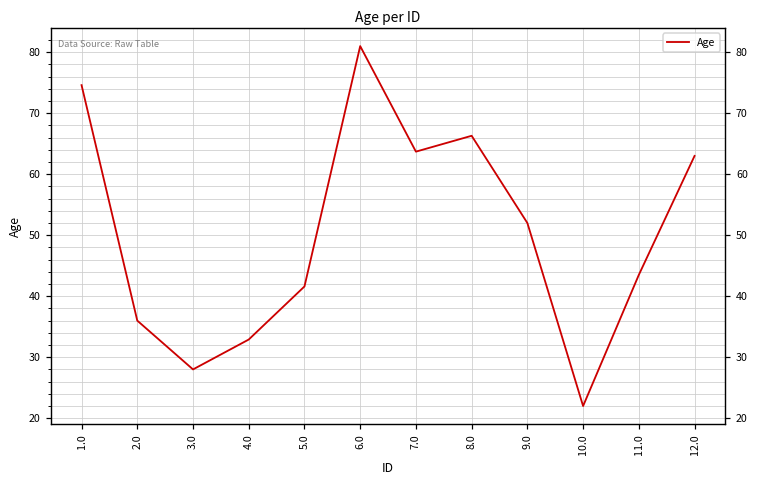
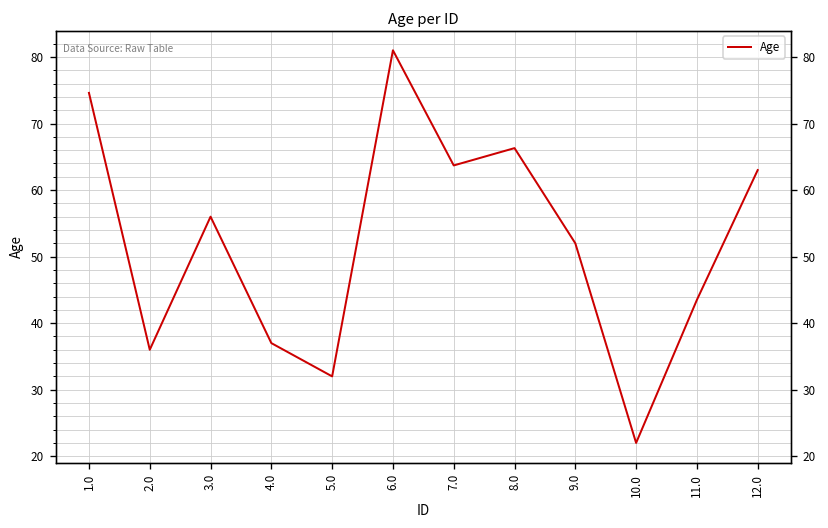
3.0: 28 -> 56
4.0: 33 -> 37
5.0: 42 -> 32
